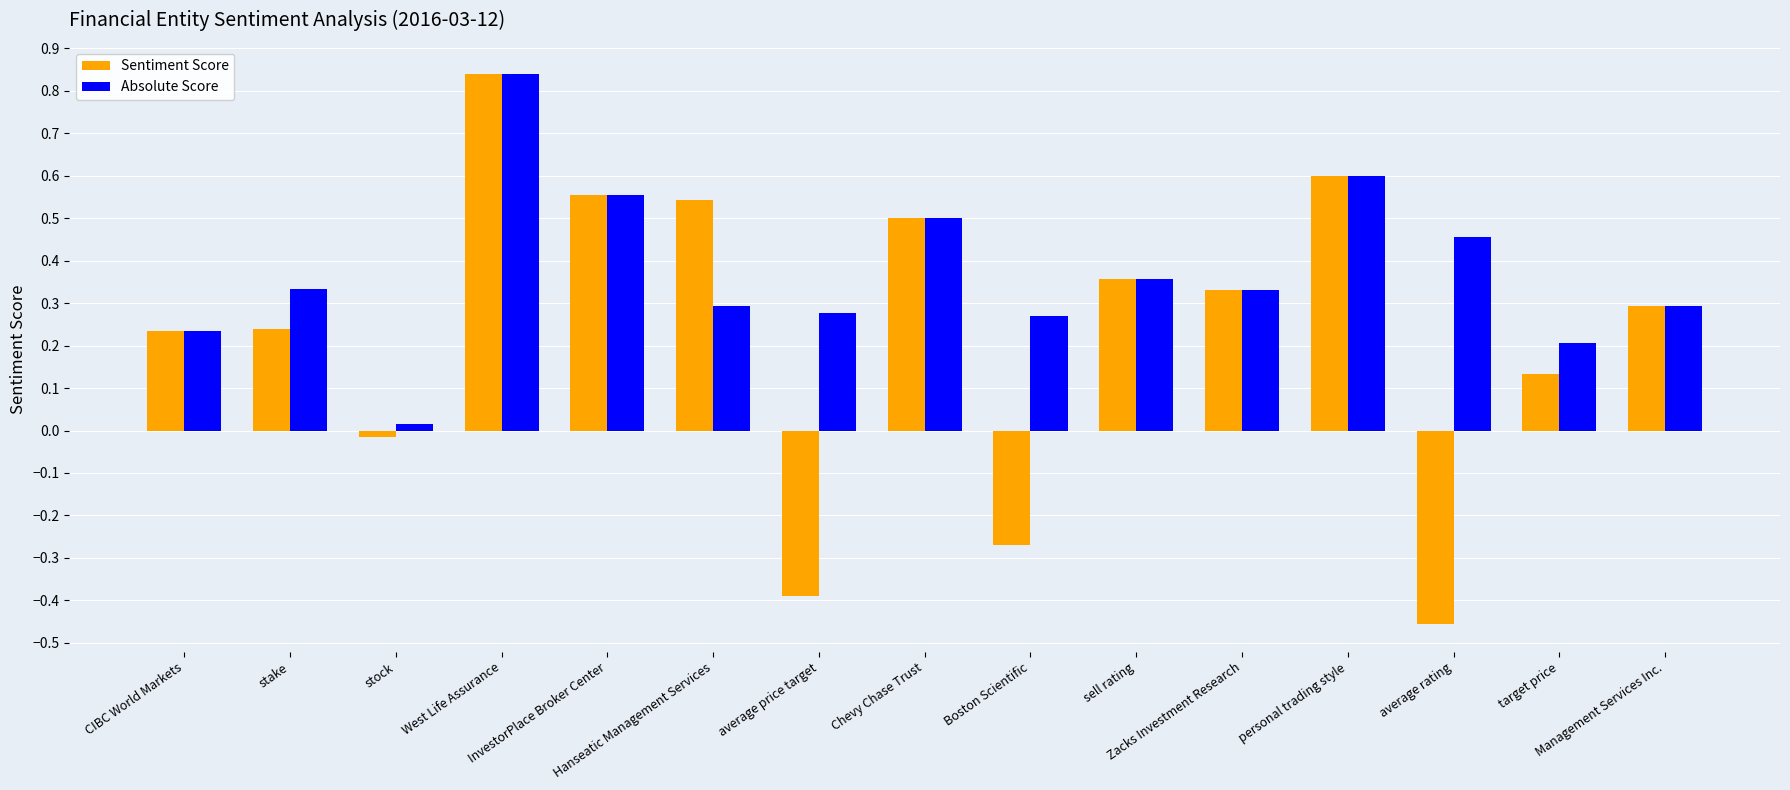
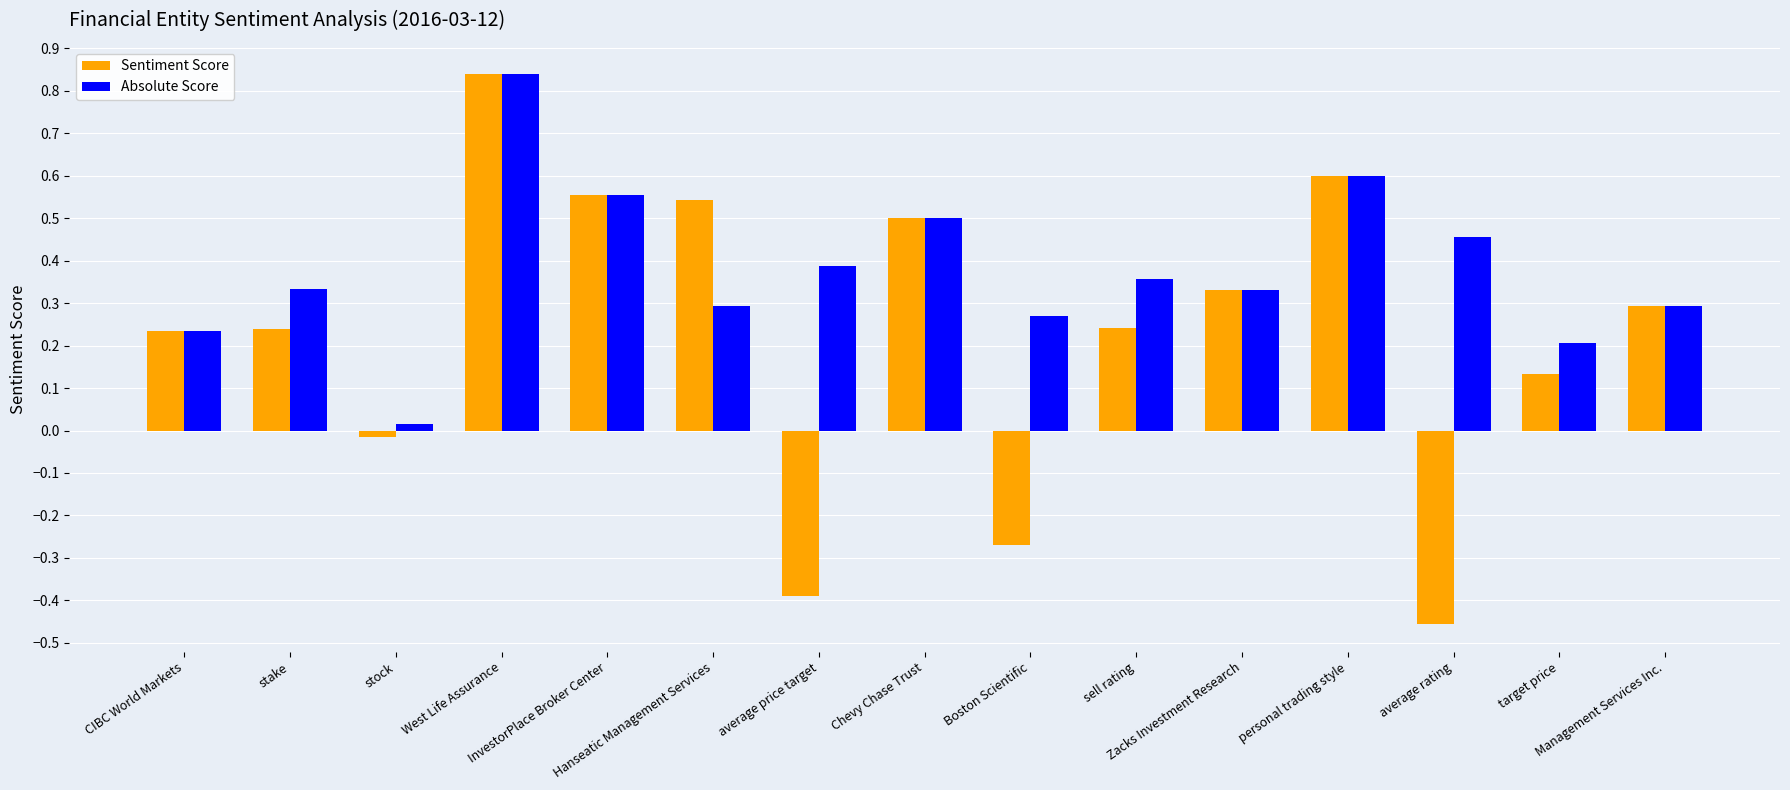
Absolute Score, average price target: 0.28 -> 0.39
Sentiment Score, sell rating: 0.36 -> 0.24
